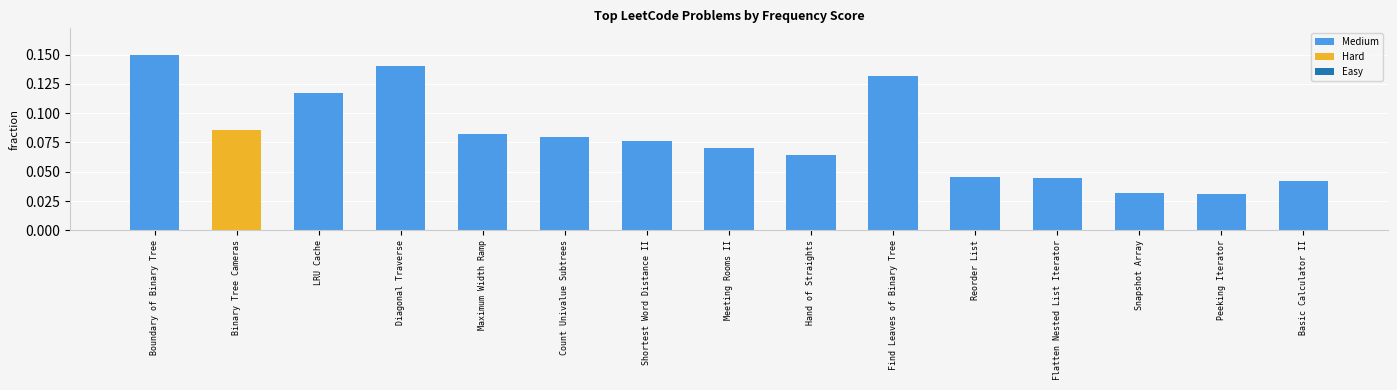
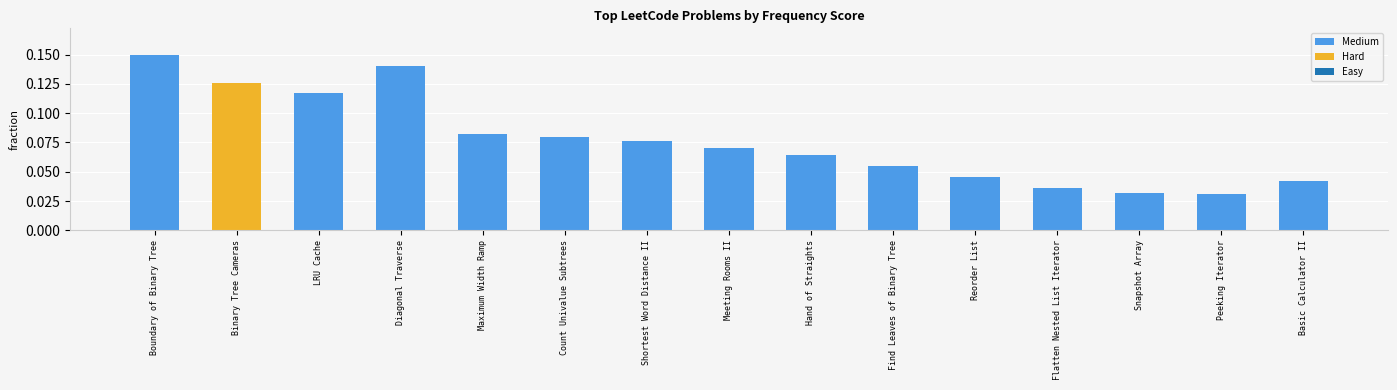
Hard, Binary Tree Cameras: 0.085 -> 0.126
Medium, Find Leaves of Binary Tree: 0.132 -> 0.055
Medium, Flatten Nested List Iterator: 0.044 -> 0.036
